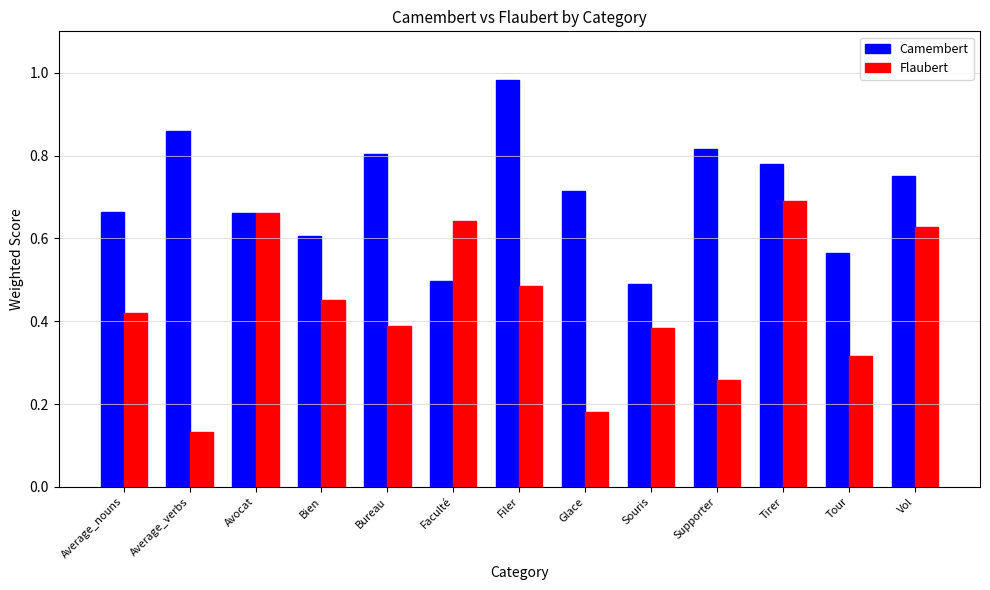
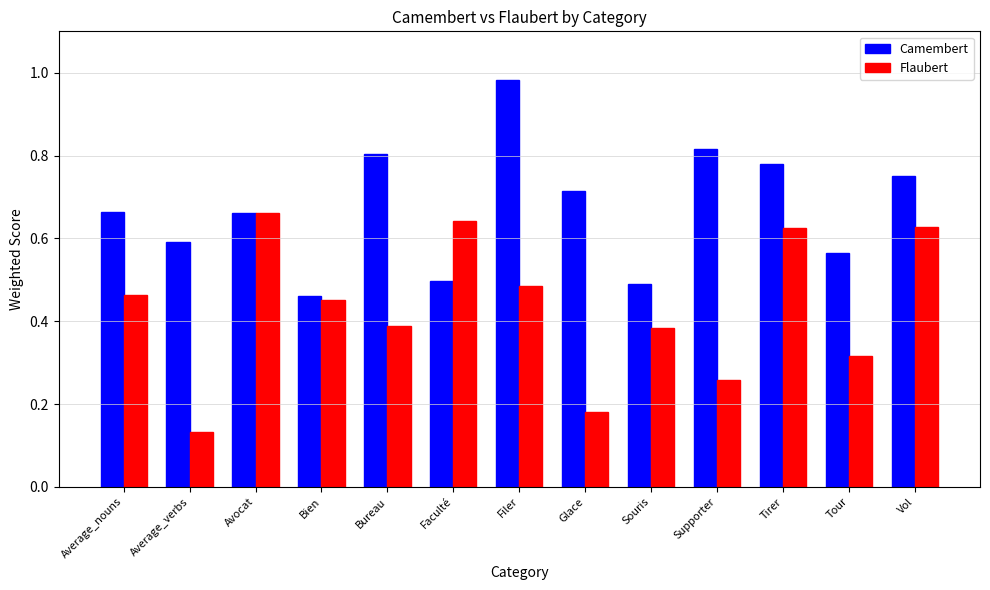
Flaubert, Average_nouns: 0.42 -> 0.46
Camembert, Average_verbs: 0.86 -> 0.59
Camembert, Bien: 0.60 -> 0.46
Flaubert, Tirer: 0.69 -> 0.62
